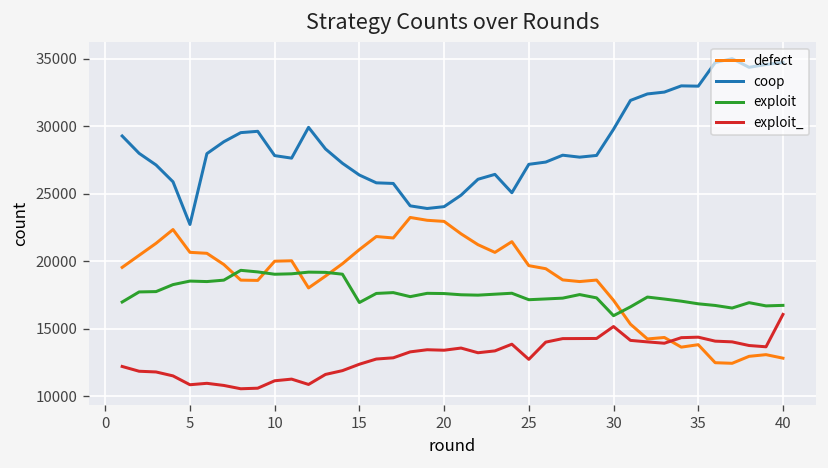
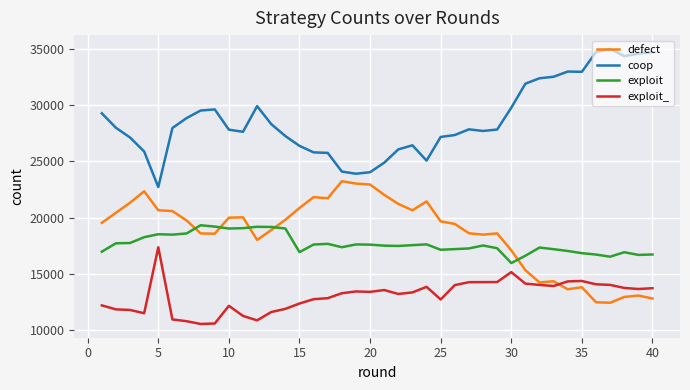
exploit_, 5: 10900 -> 17400
exploit_, 10: 11100 -> 12200
exploit_, 40: 16100 -> 13700
